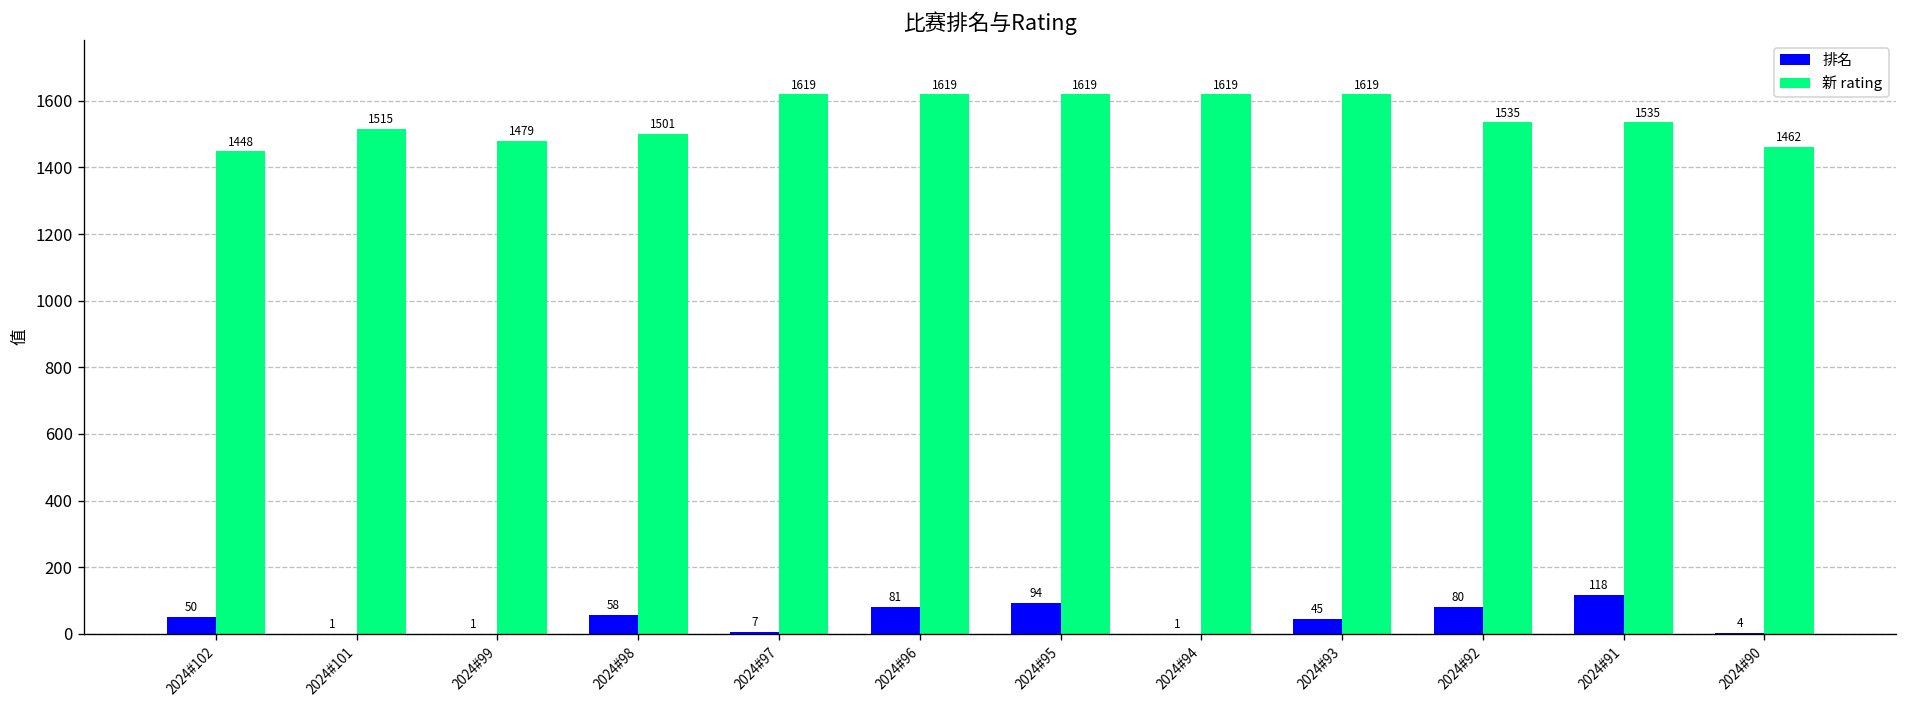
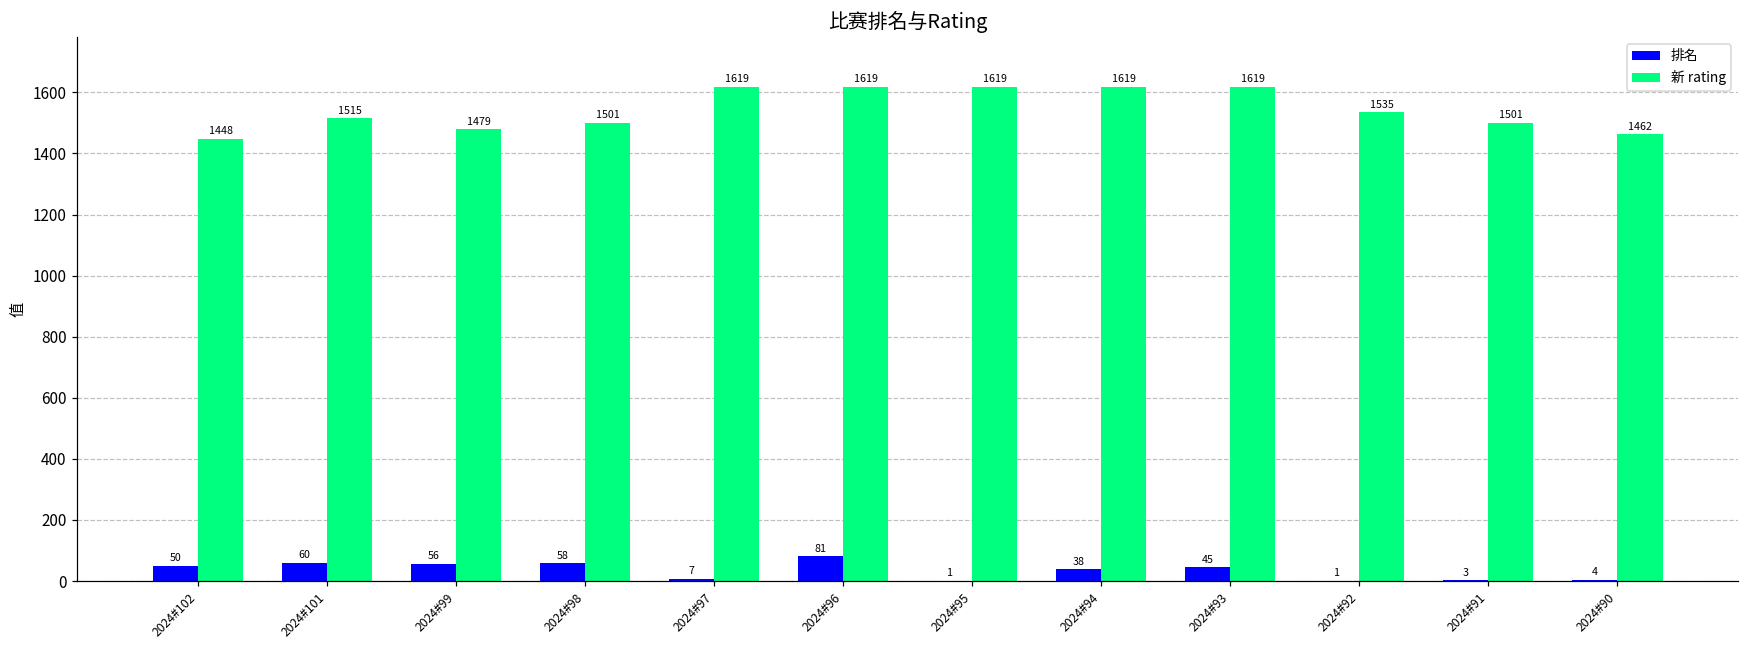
排名, 2024#101: 1 -> 60
排名, 2024#99: 1 -> 56
排名, 2024#95: 94 -> 1
排名, 2024#94: 1 -> 38
排名, 2024#92: 80 -> 1
排名, 2024#91: 118 -> 3
新 rating, 2024#91: 1535 -> 1501
